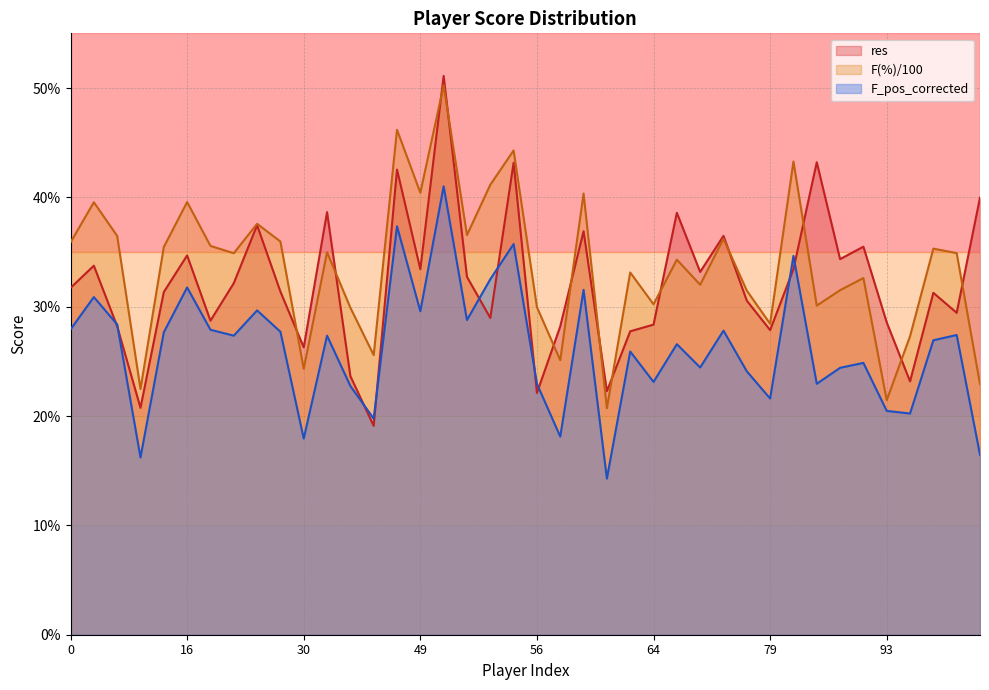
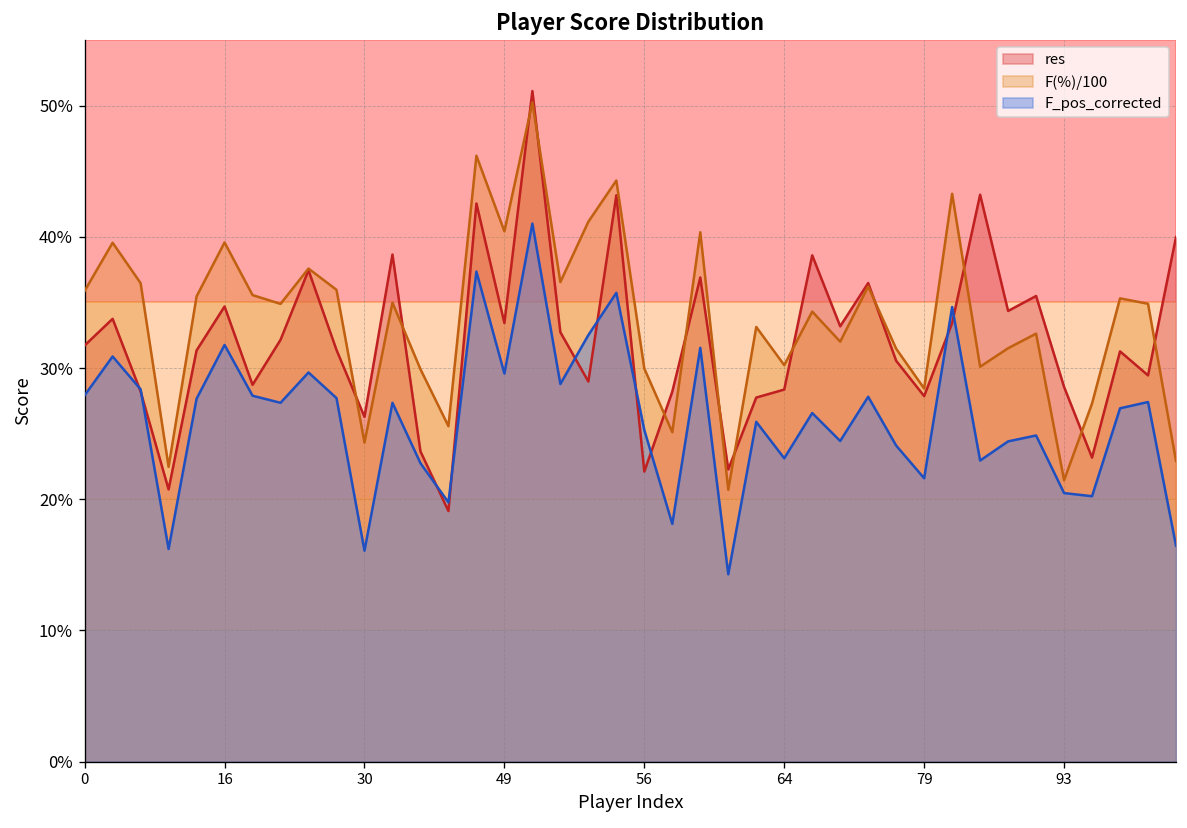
F_pos_corrected, 30: 17.9% -> 16.1%
F_pos_corrected, 56: 23.0% -> 25.3%
